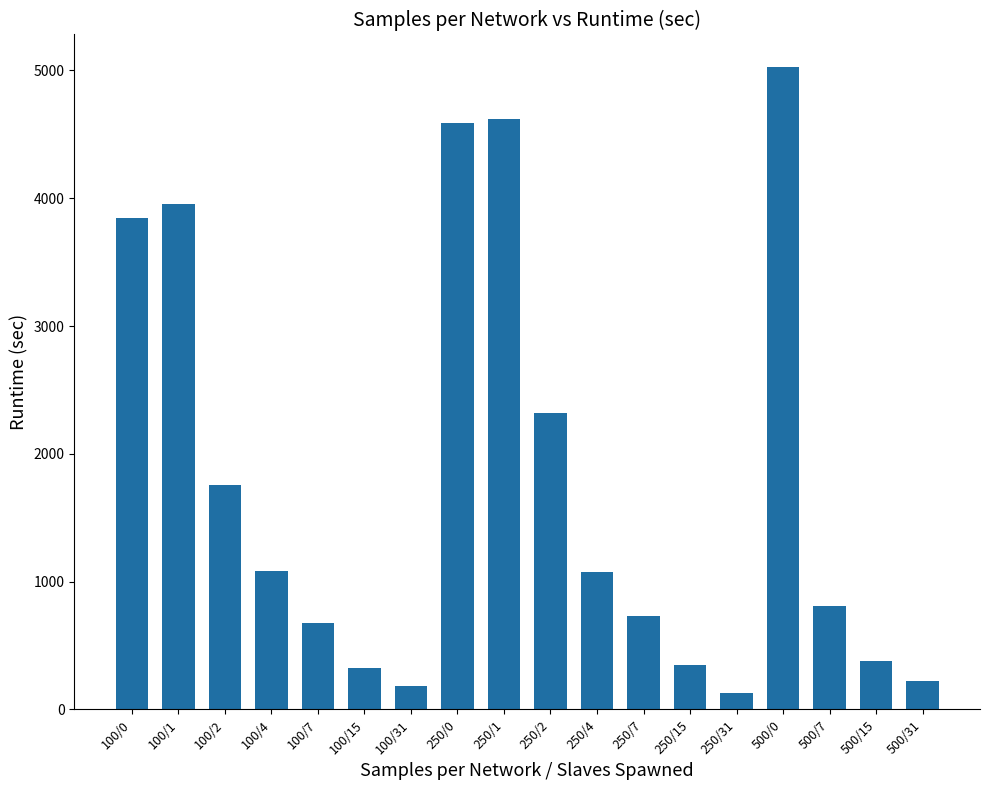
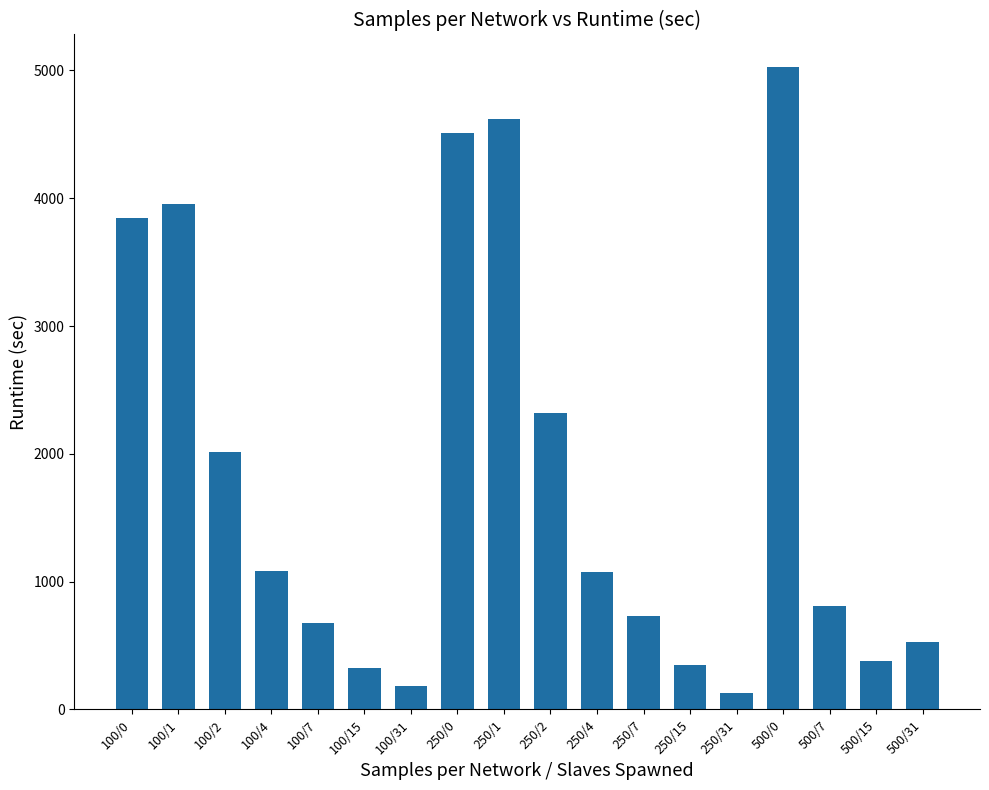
100/2: 1750 -> 2020
250/0: 4590 -> 4510
500/31: 220 -> 530
